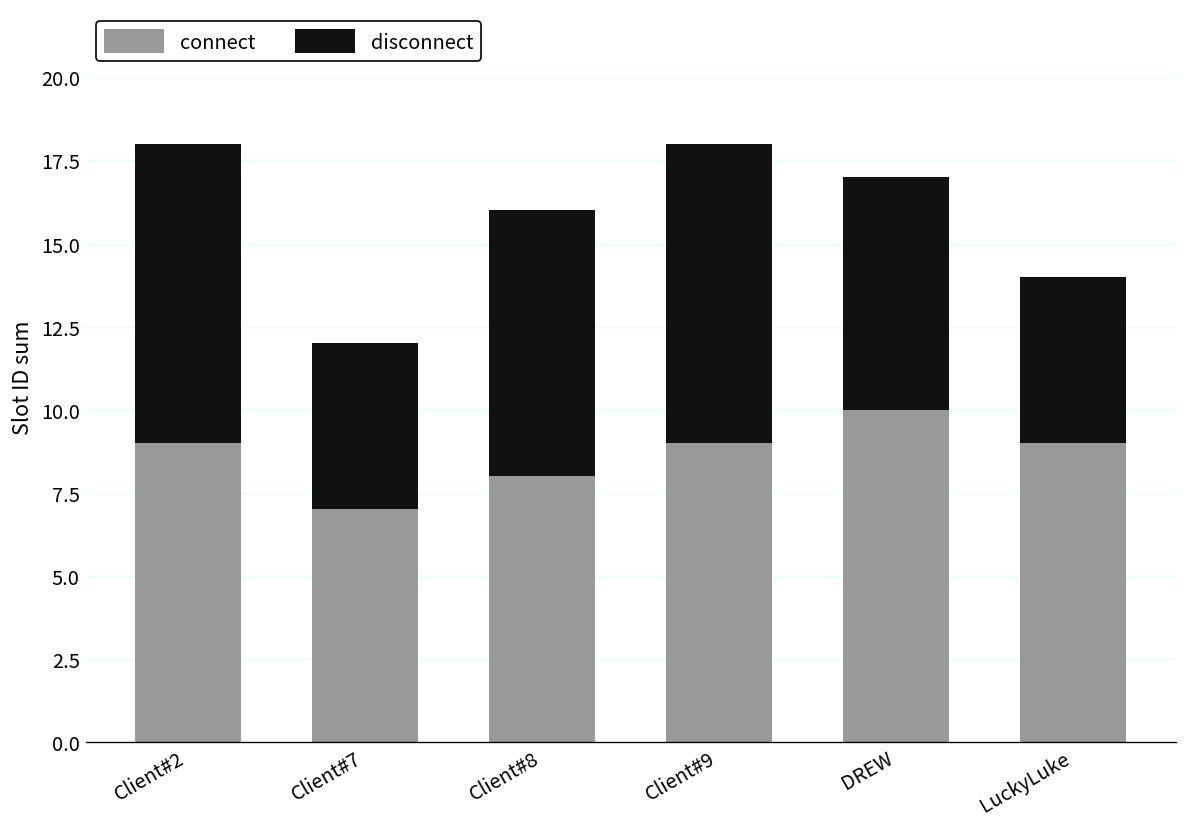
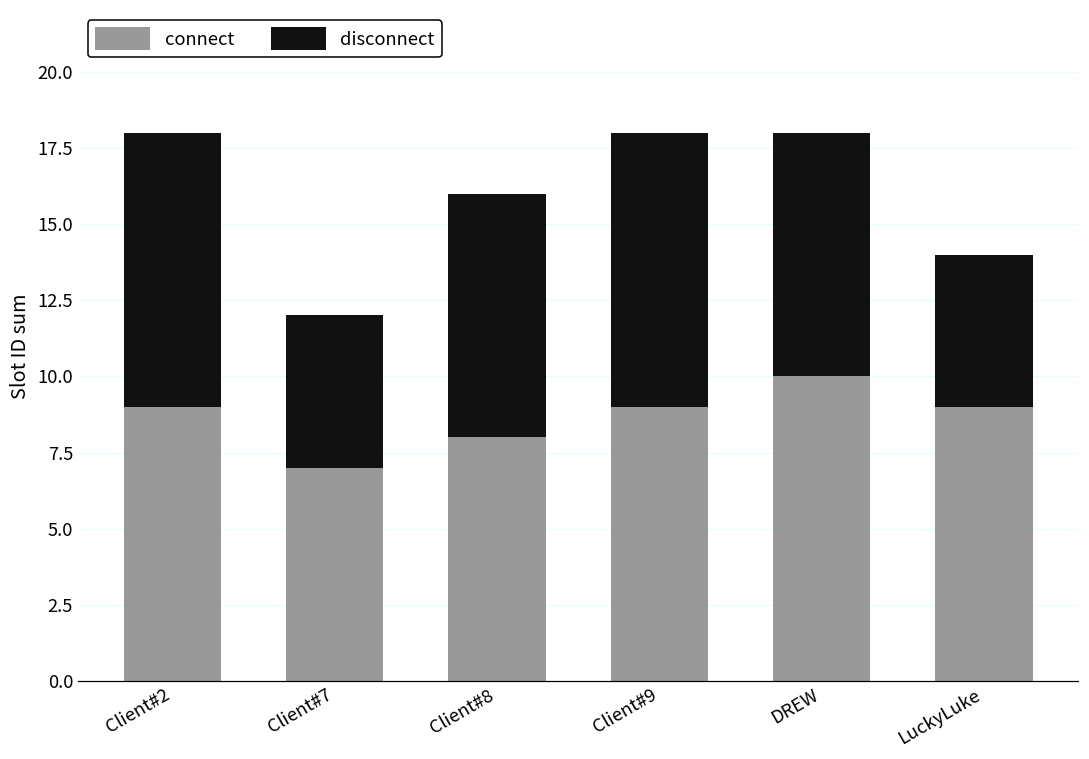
disconnect, DREW: 7 -> 8
